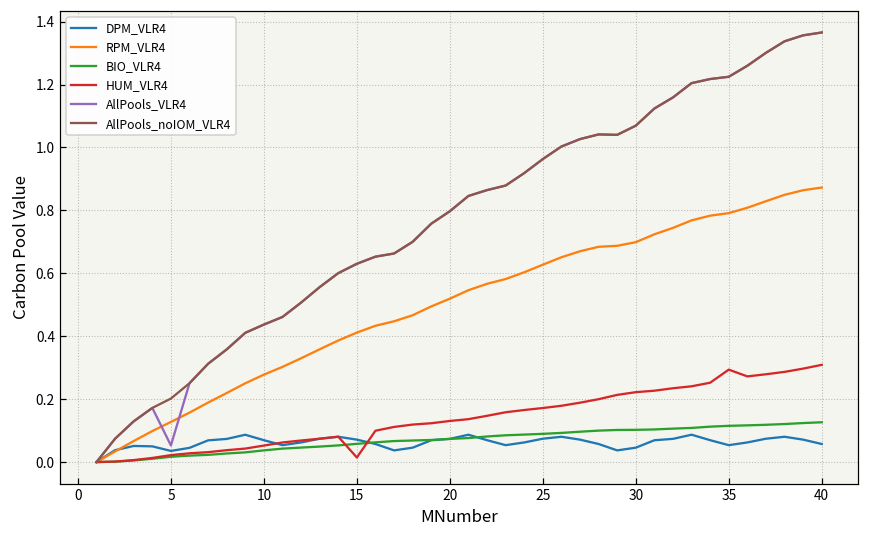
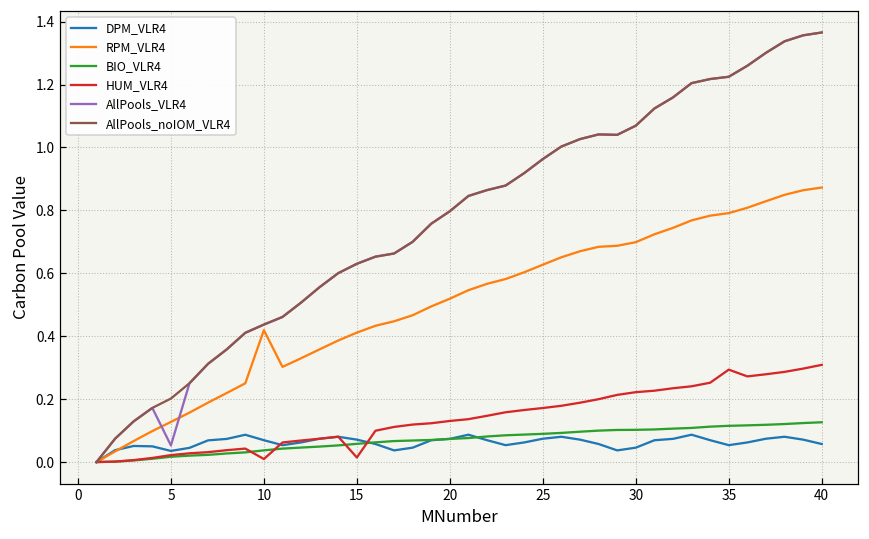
RPM_VLR4, 10: 0.28 -> 0.42
HUM_VLR4, 10: 0.05 -> 0.01
